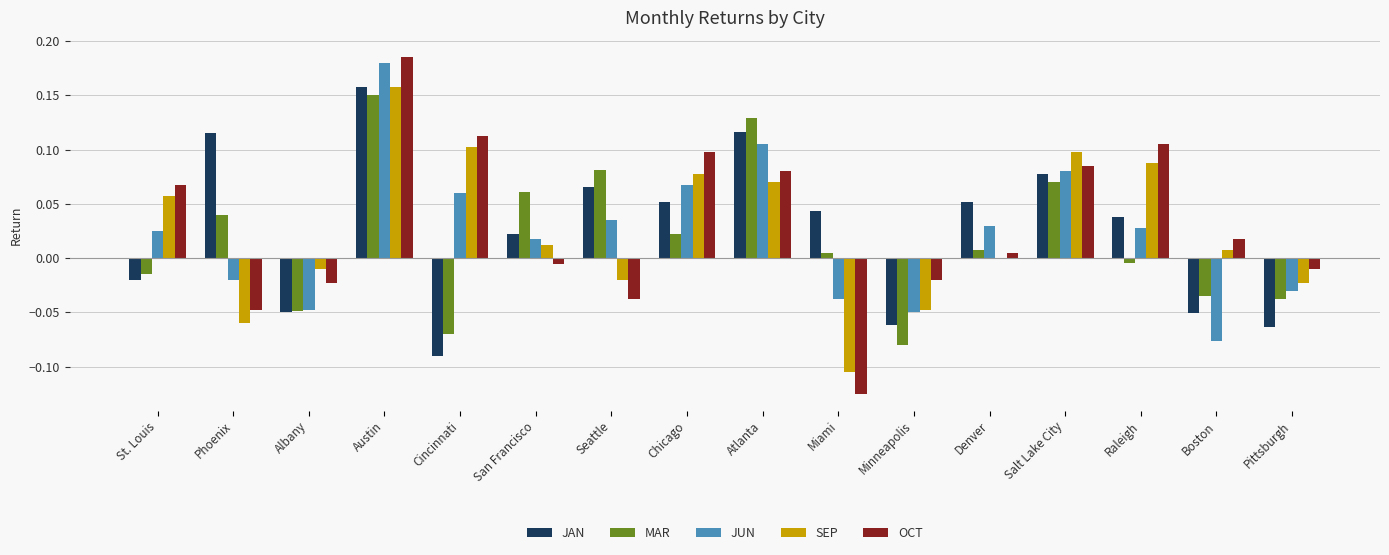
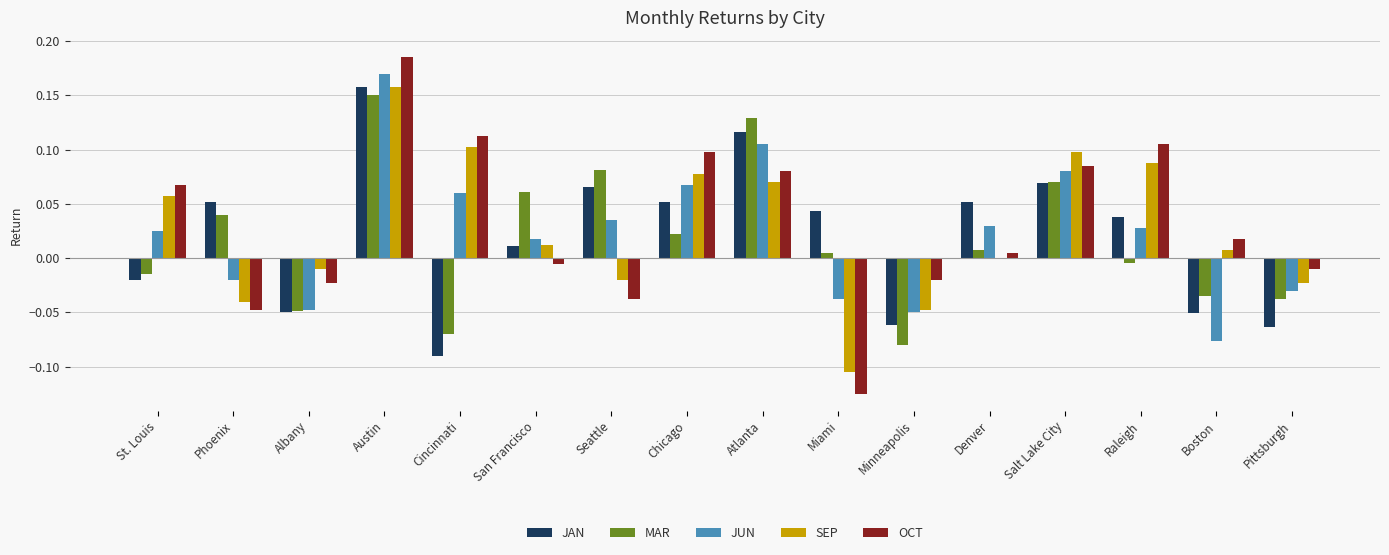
JAN, Phoenix: 0.115 -> 0.052
SEP, Phoenix: -0.06 -> -0.04
JUN, Austin: 0.18 -> 0.17
JAN, San Francisco: 0.023 -> 0.011
JAN, Salt Lake City: 0.078 -> 0.069
